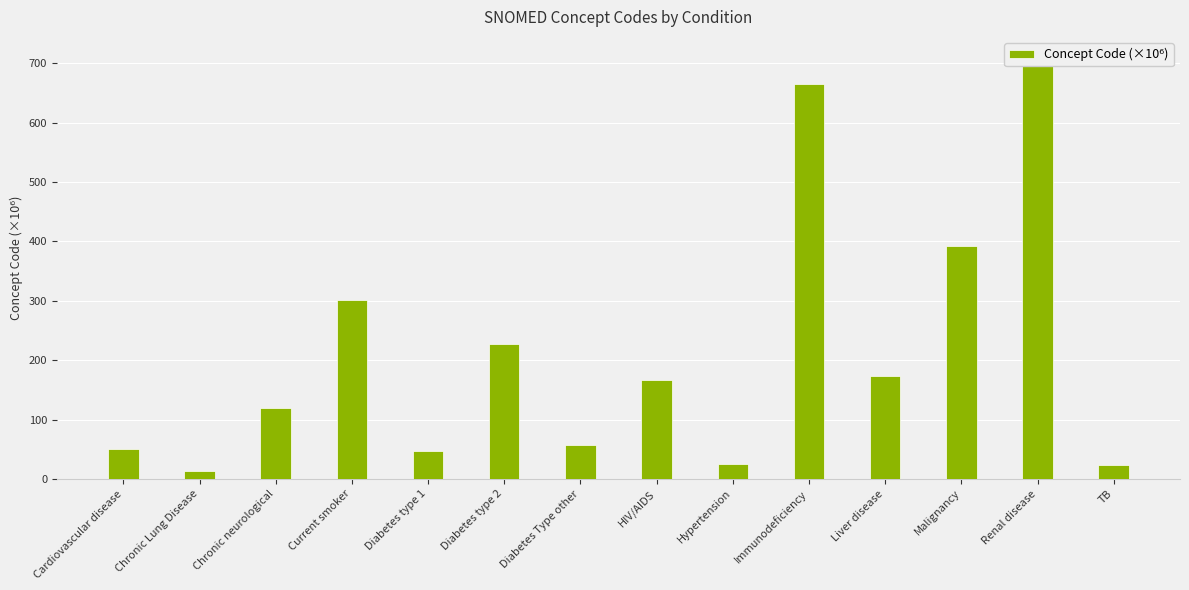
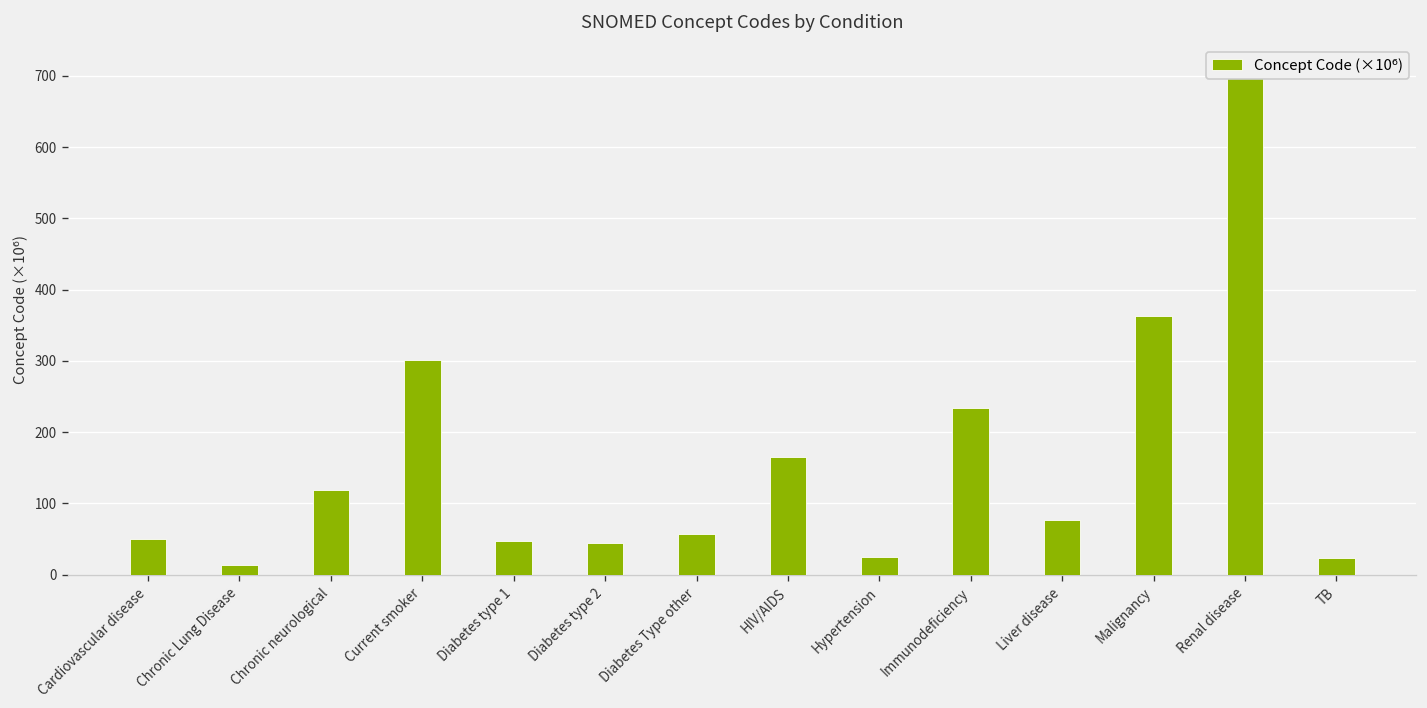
Diabetes type 2: 230 -> 40
Immunodeficiency: 670 -> 230
Liver disease: 170 -> 80
Malignancy: 390 -> 360
